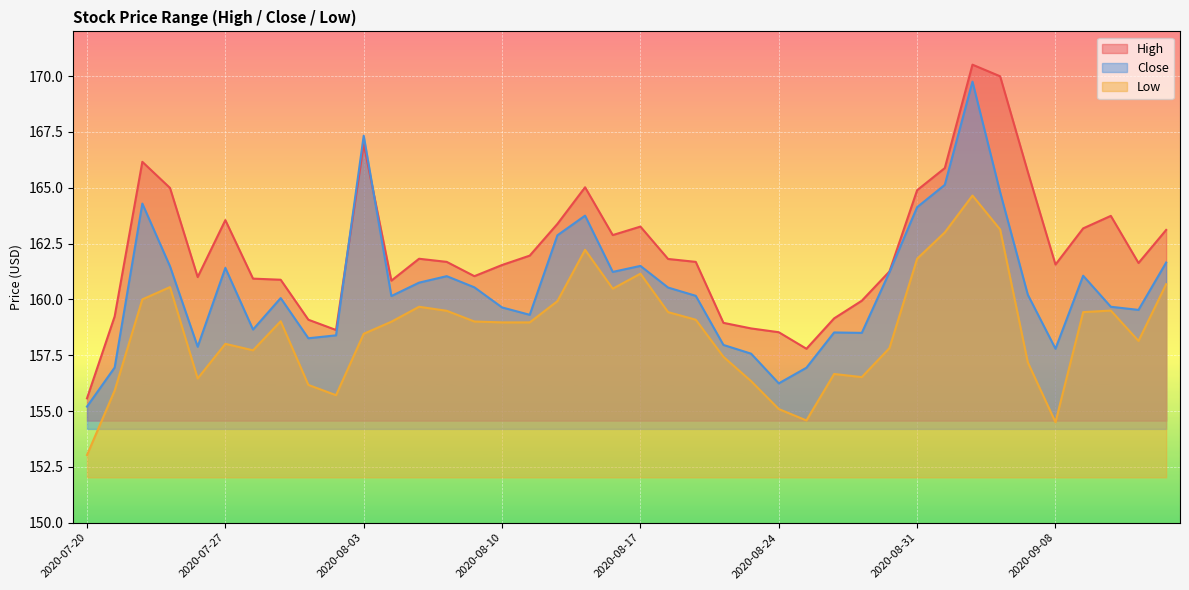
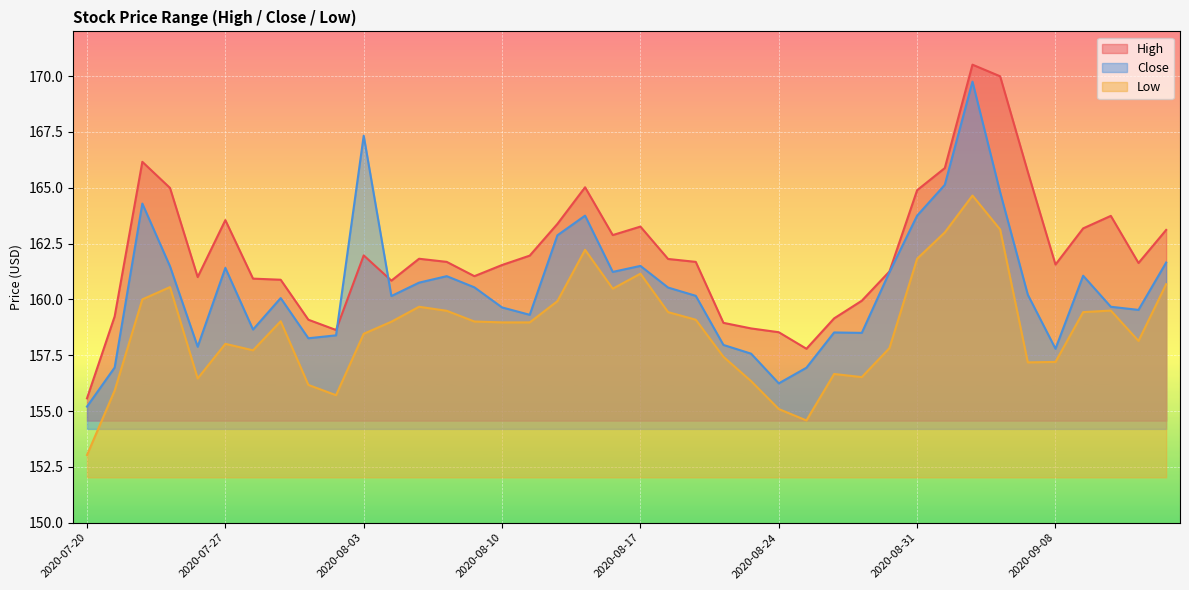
High, 2020-08-03: 167.0 -> 162.0
Close, 2020-08-31: 164.1 -> 163.8
Low, 2020-09-08: 154.5 -> 157.2
